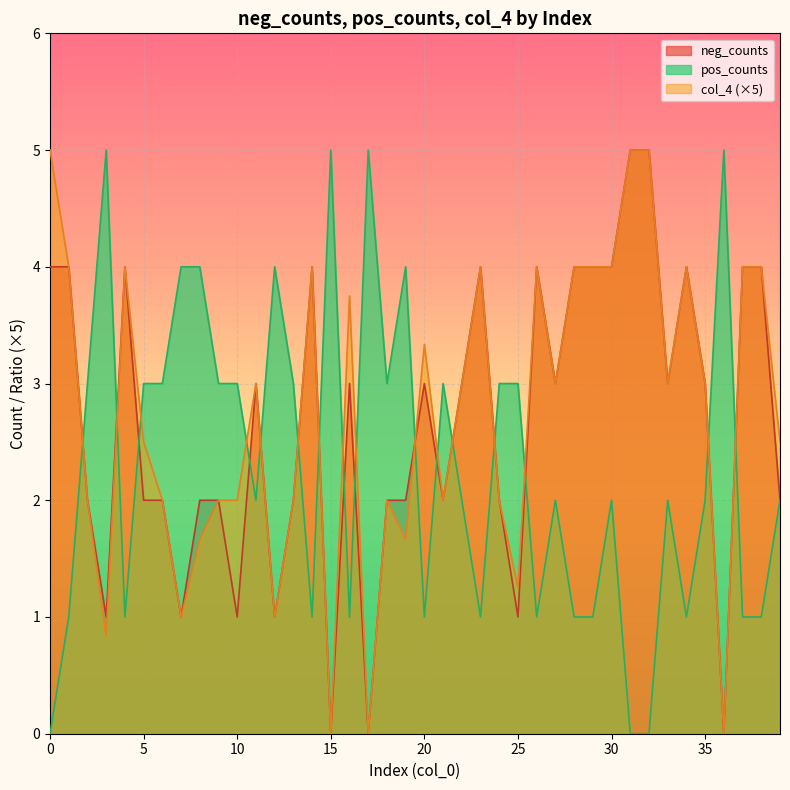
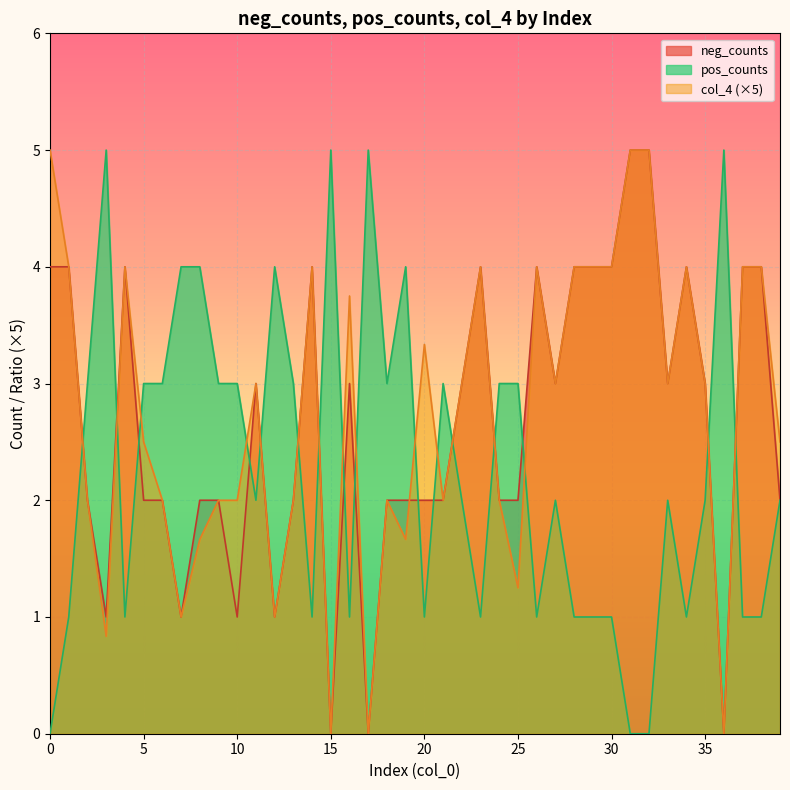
neg_counts, 20: 3 -> 2
neg_counts, 25: 1 -> 2
pos_counts, 30: 2 -> 1
